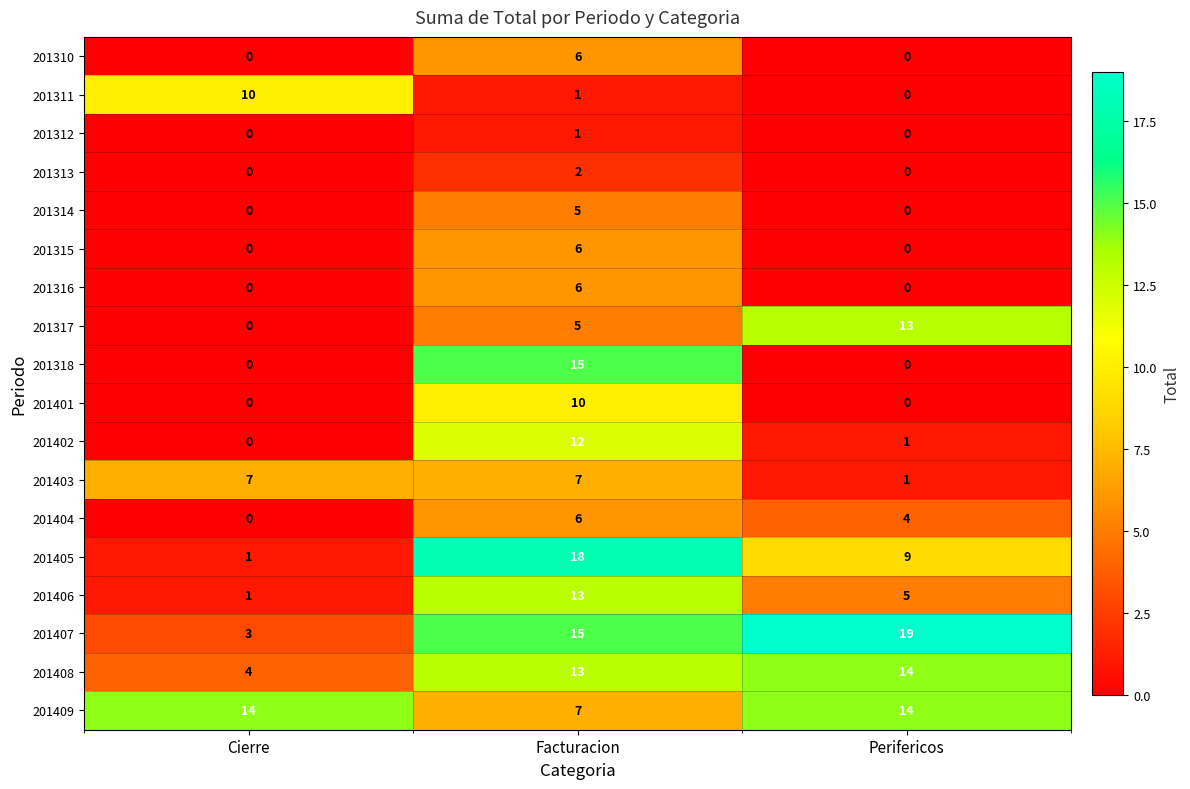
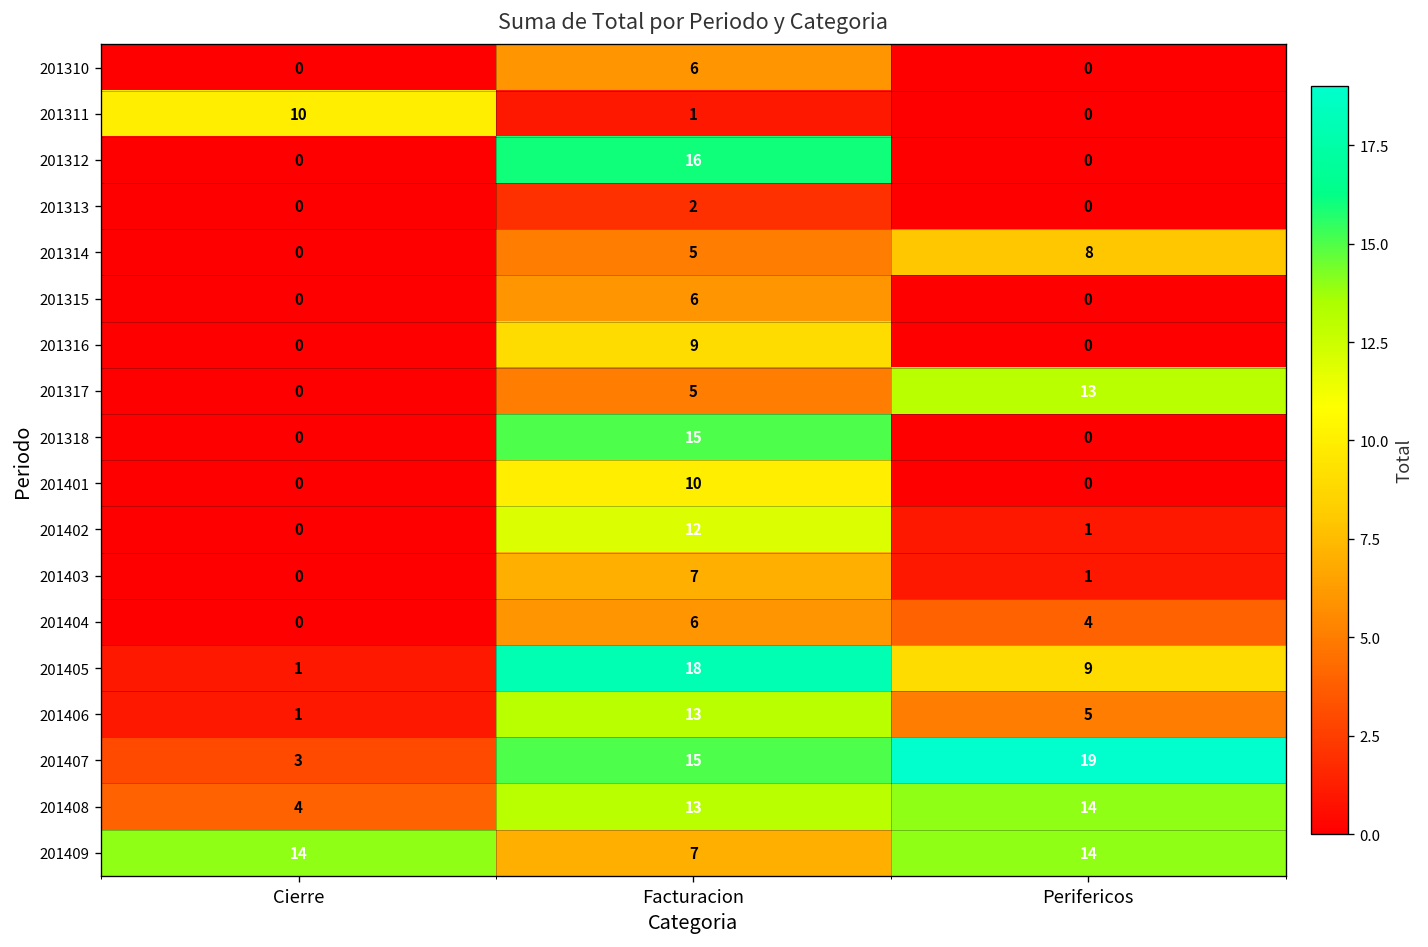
201312, Facturacion: 1 -> 16
201314, Perifericos: 0 -> 8
201316, Facturacion: 6 -> 9
201403, Cierre: 7 -> 0
